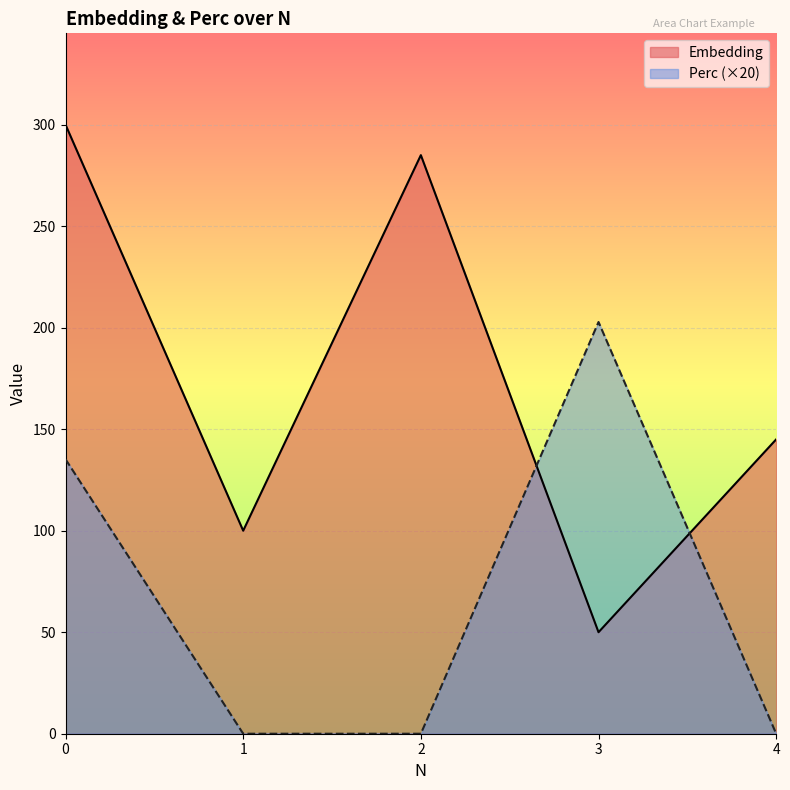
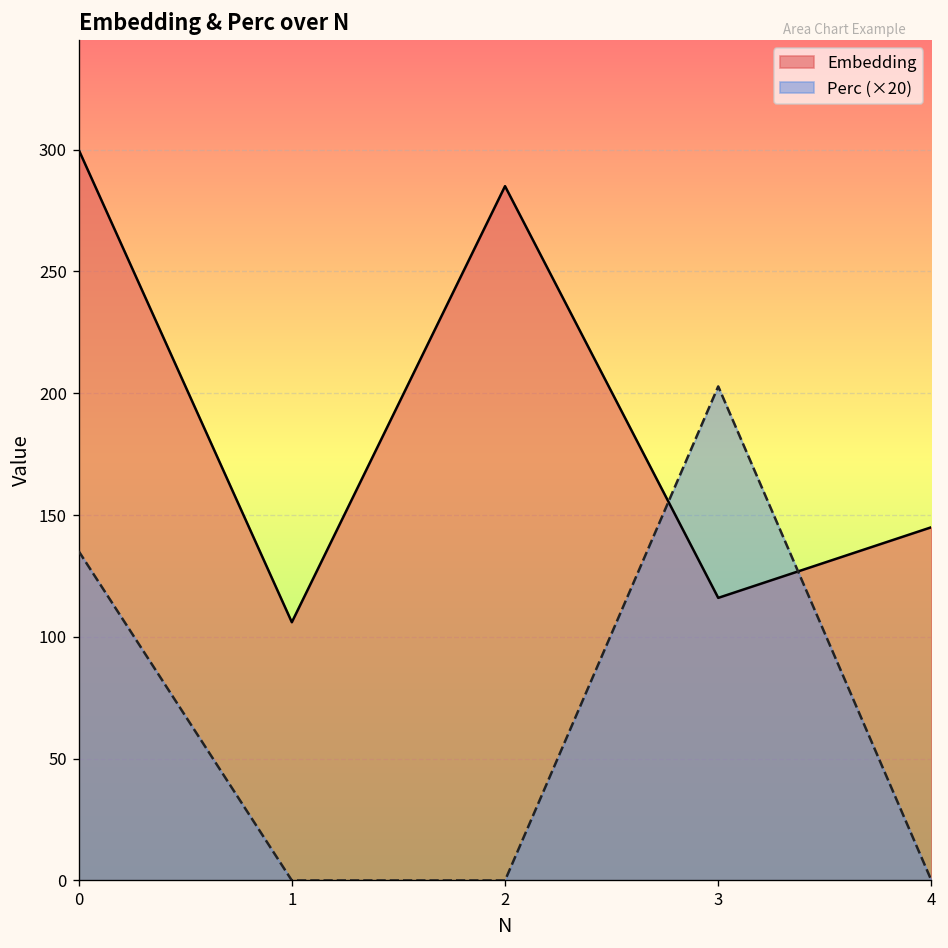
Embedding, 1: 100 -> 106
Embedding, 3: 50 -> 116
